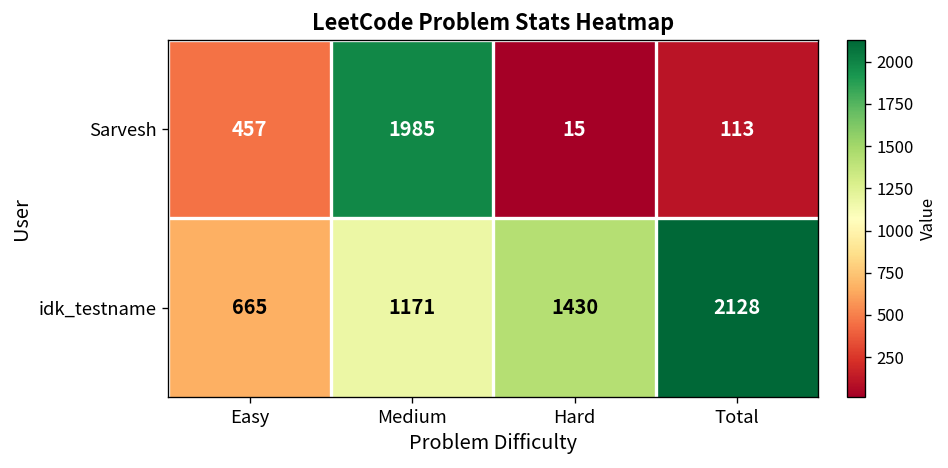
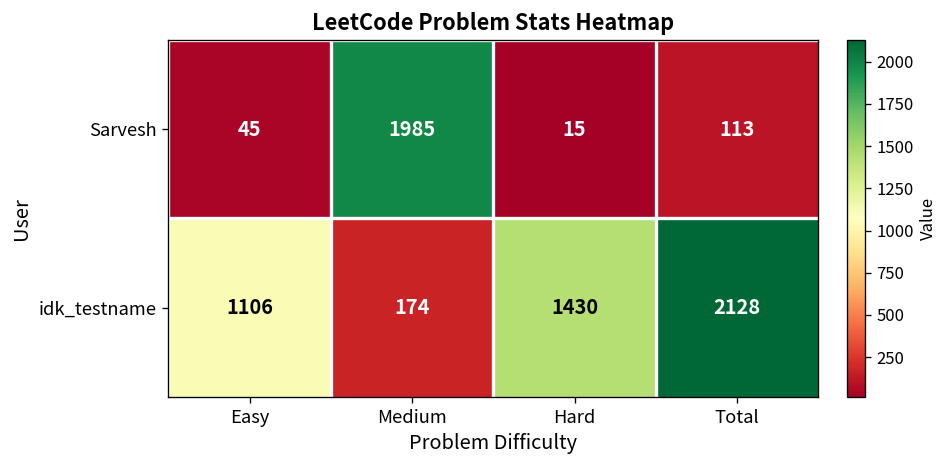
Sarvesh, Easy: 457 -> 45
idk_testname, Easy: 665 -> 1106
idk_testname, Medium: 1171 -> 174
